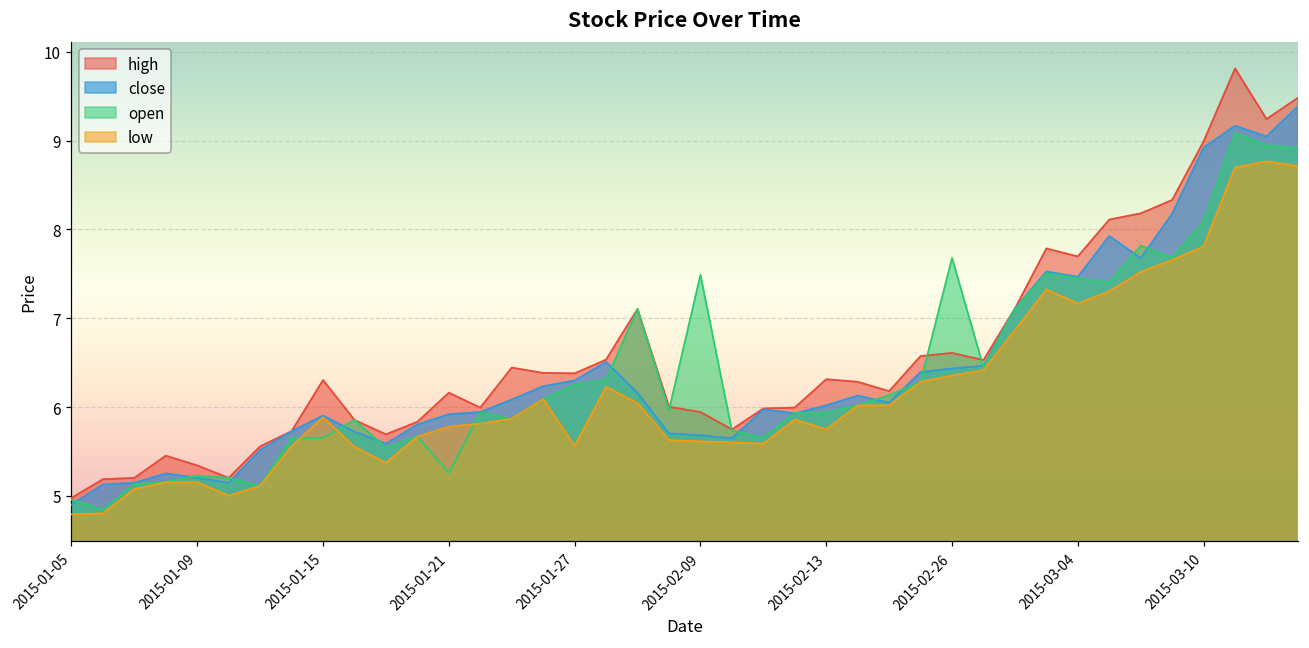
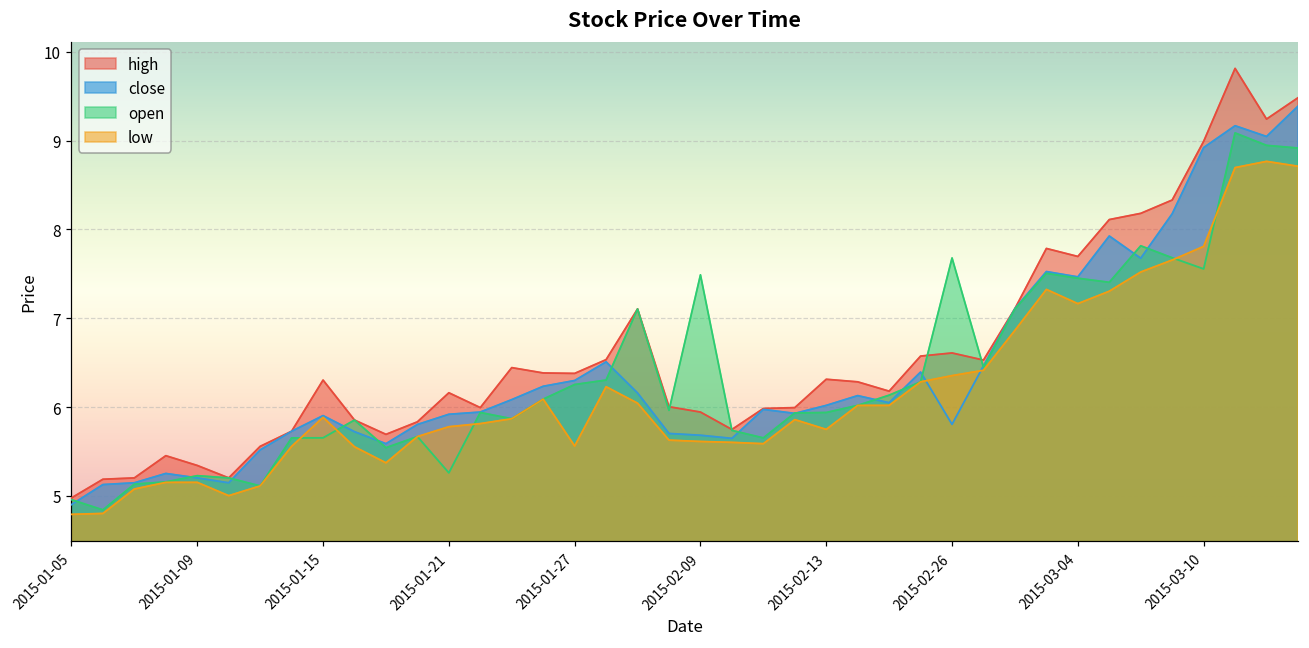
close, 2015-02-26: 6.4 -> 5.8
open, 2015-03-10: 8.1 -> 7.6
